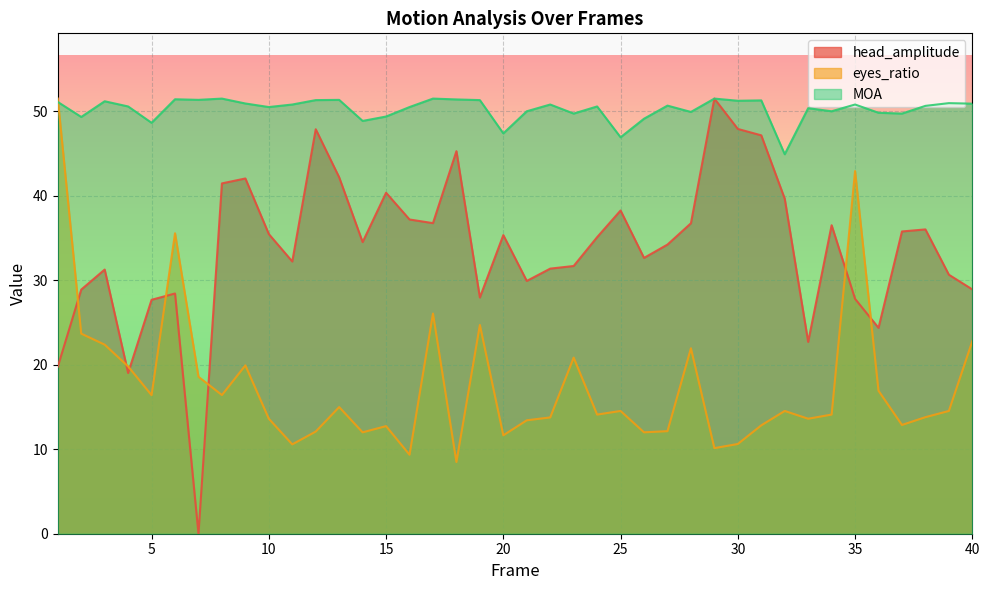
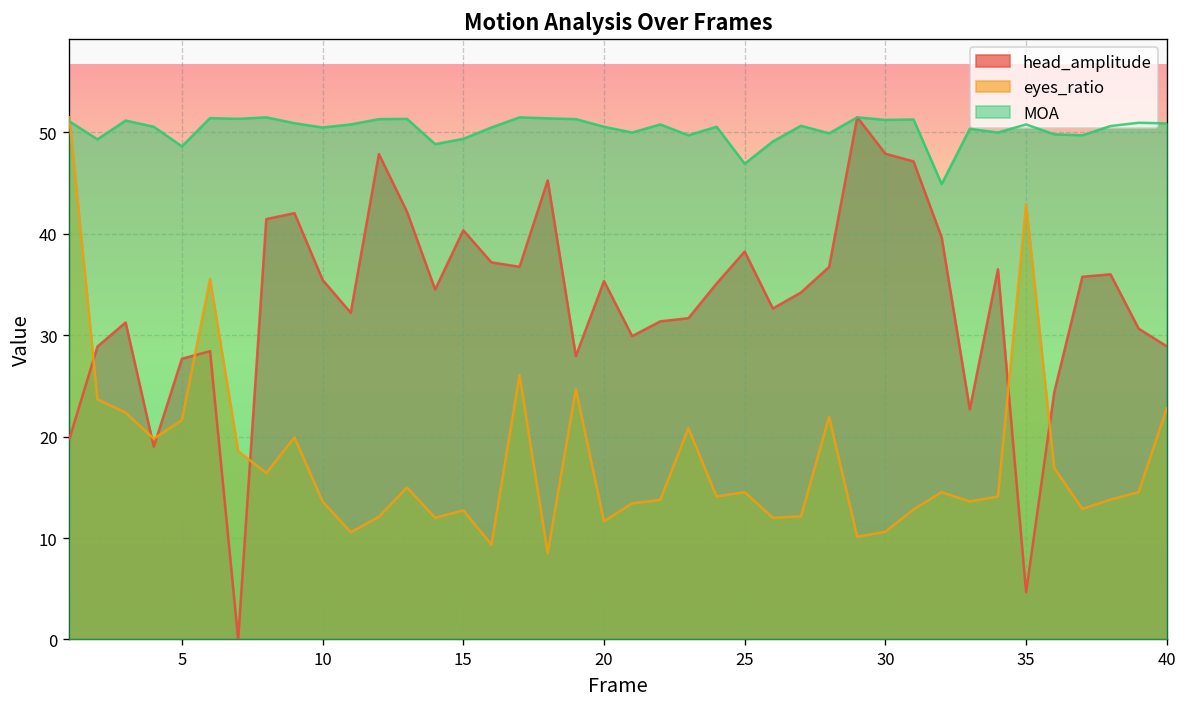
eyes_ratio, 5: 16 -> 22
MOA, 20: 47 -> 51
head_amplitude, 35: 28 -> 5
